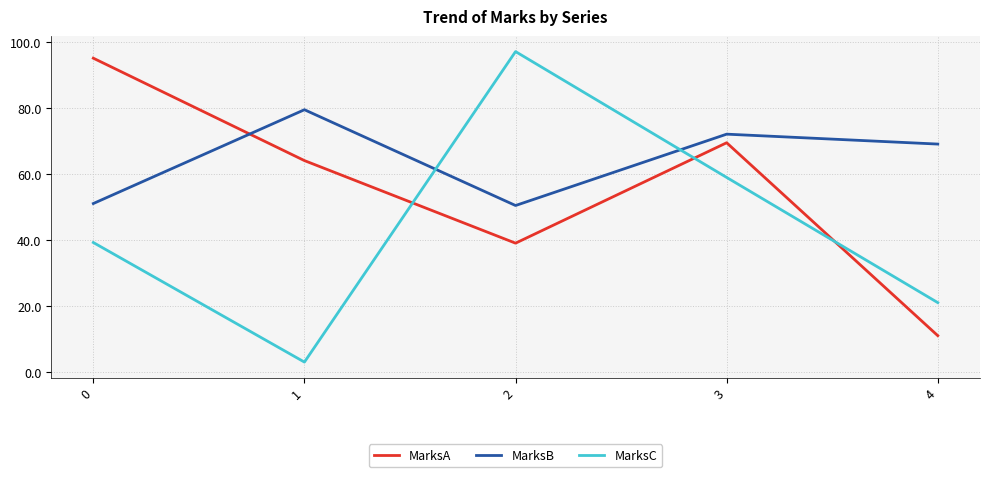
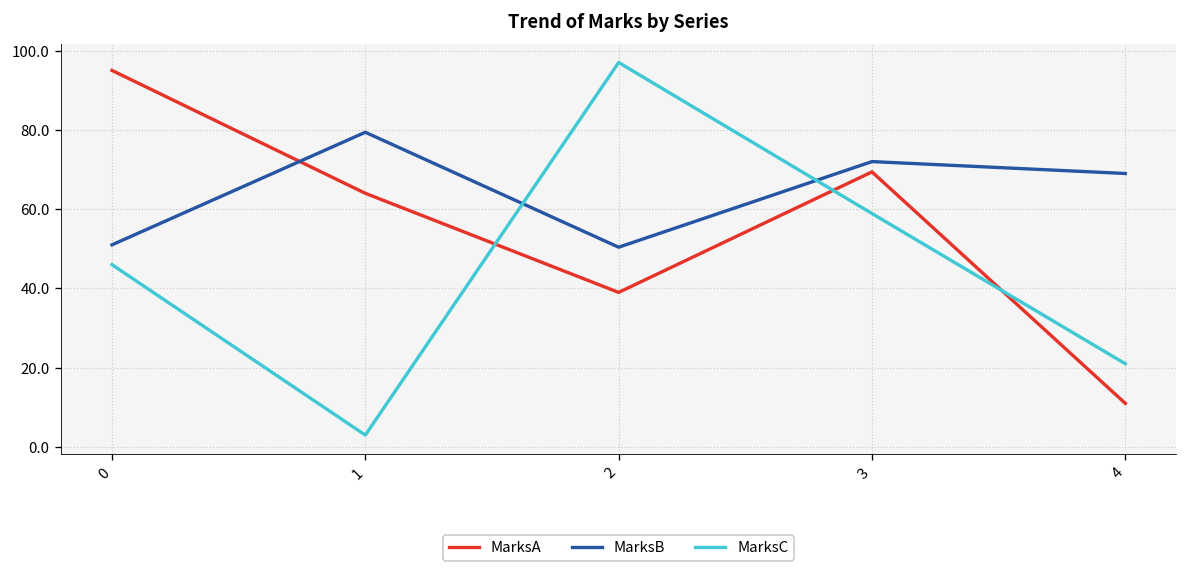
MarksC, 0: 39 -> 46
